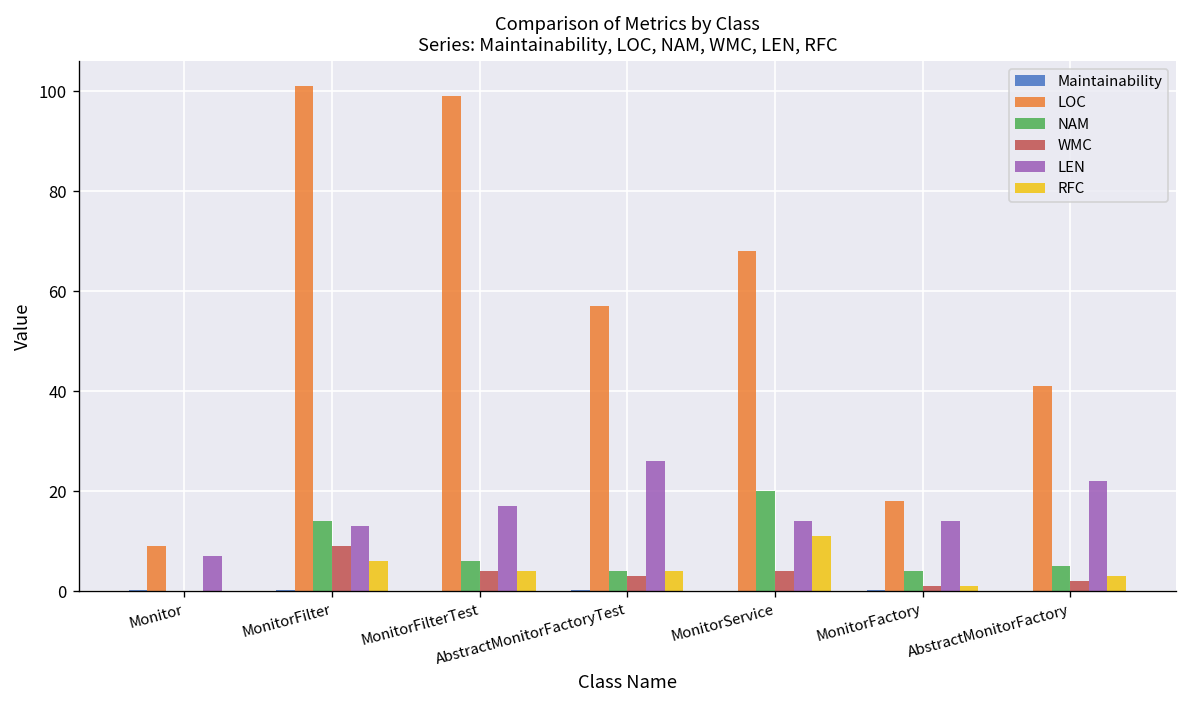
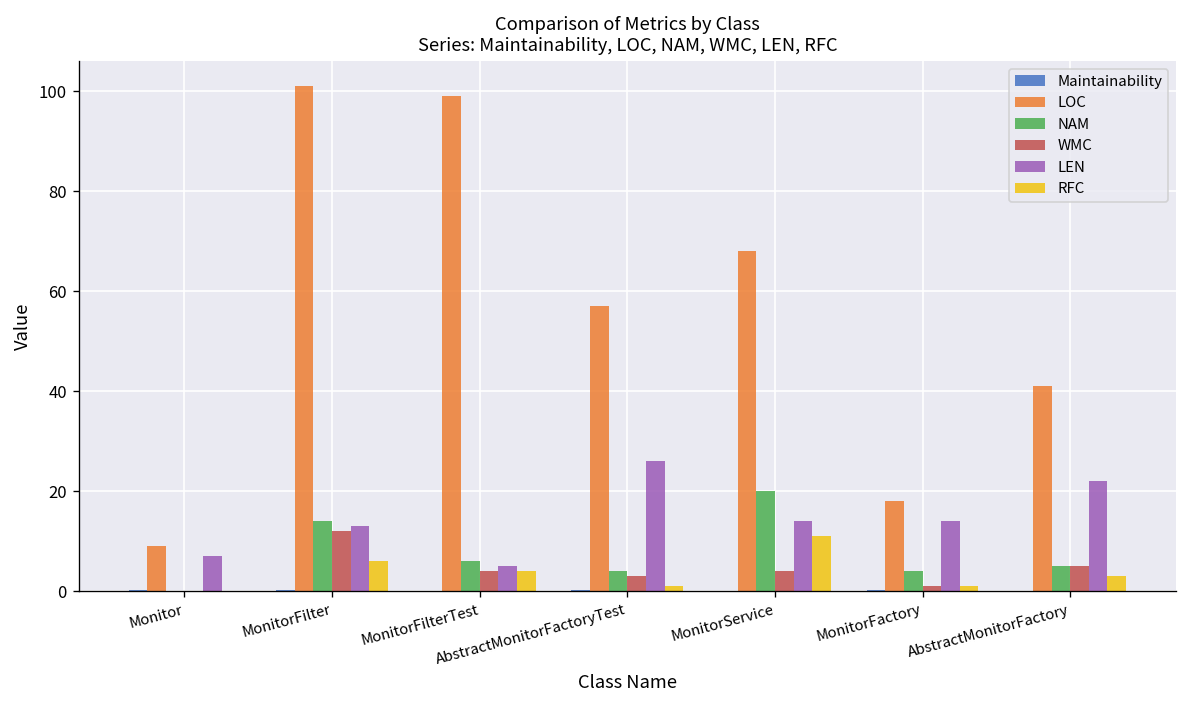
WMC, MonitorFilter: 9 -> 12
LEN, MonitorFilterTest: 17 -> 5
RFC, AbstractMonitorFactoryTest: 4 -> 1
WMC, AbstractMonitorFactory: 2 -> 5
